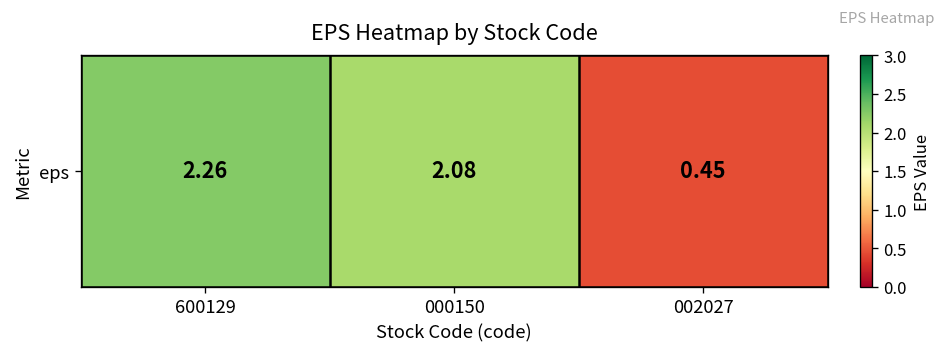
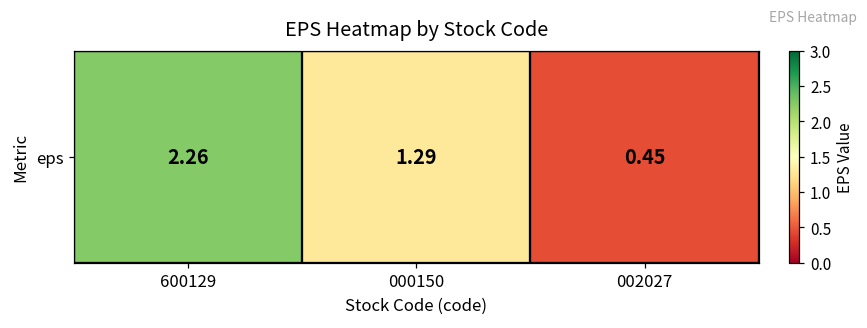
eps, 000150: 2.08 -> 1.29
